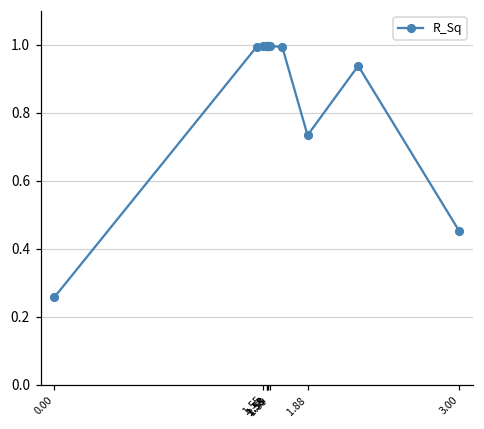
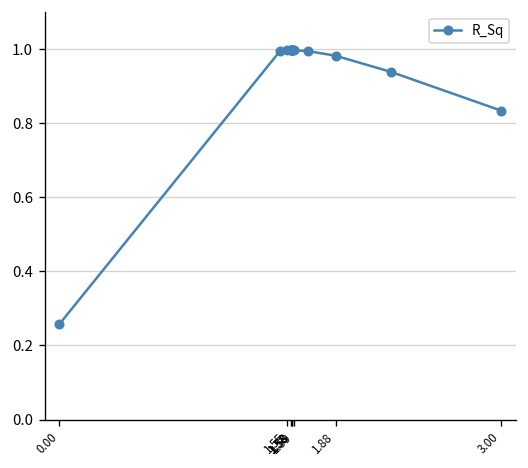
1.88: 0.73 -> 0.98
3.00: 0.45 -> 0.83
